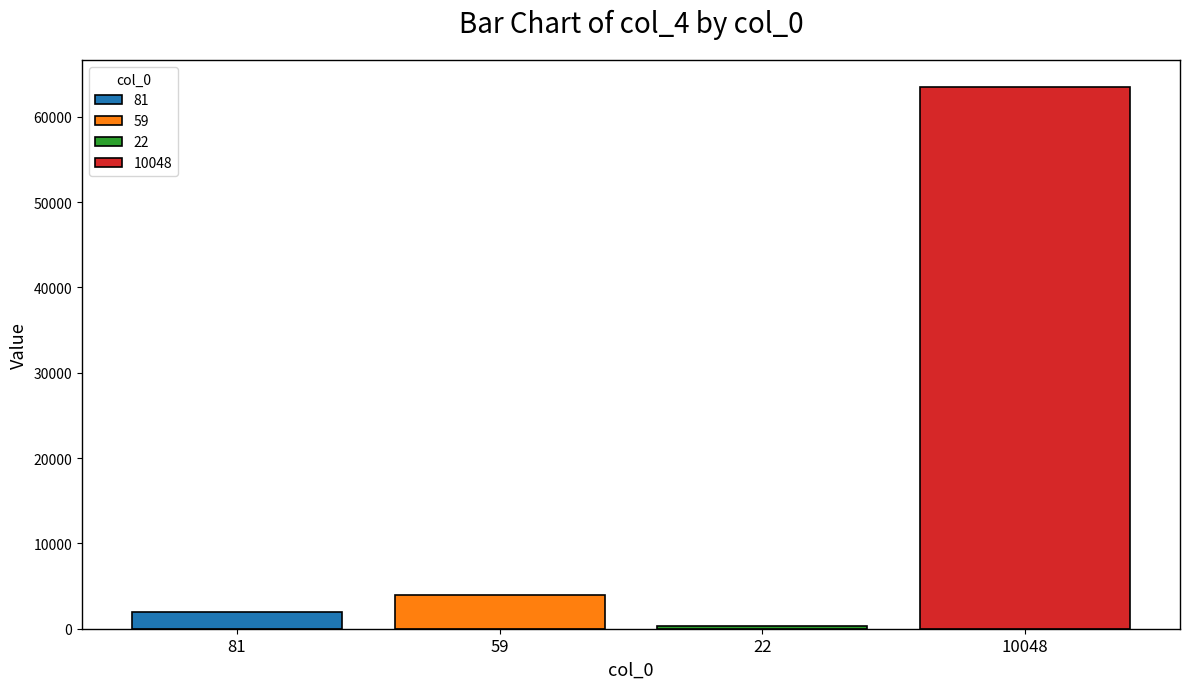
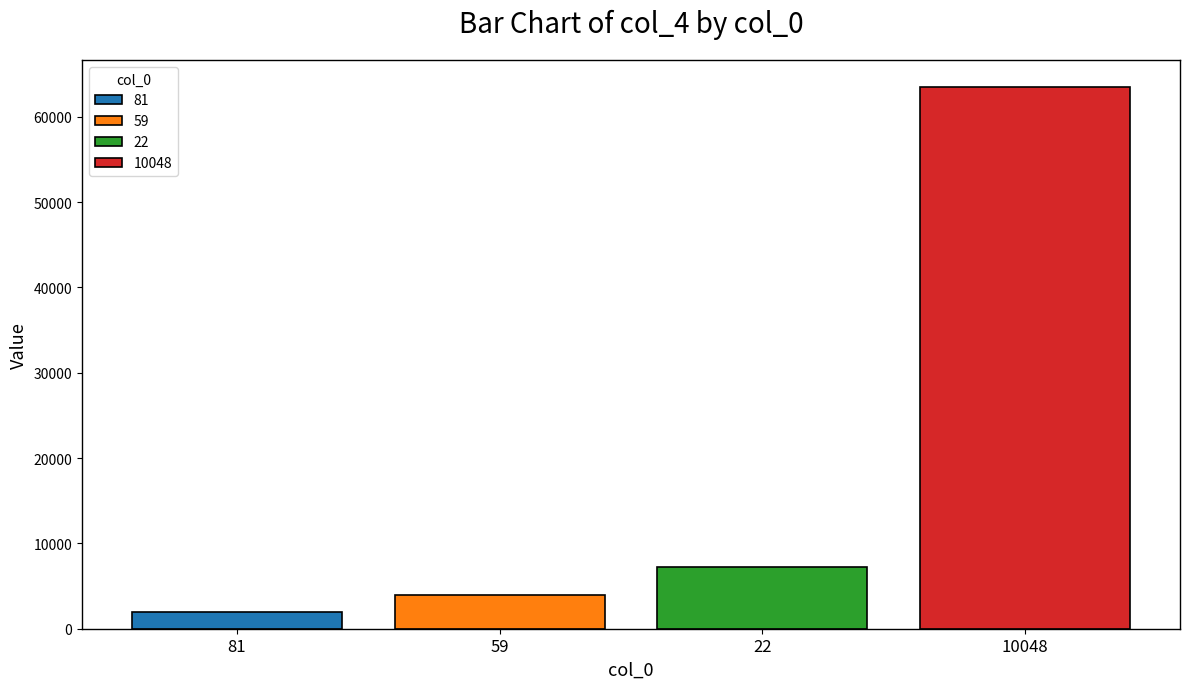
22: 0 -> 7000
